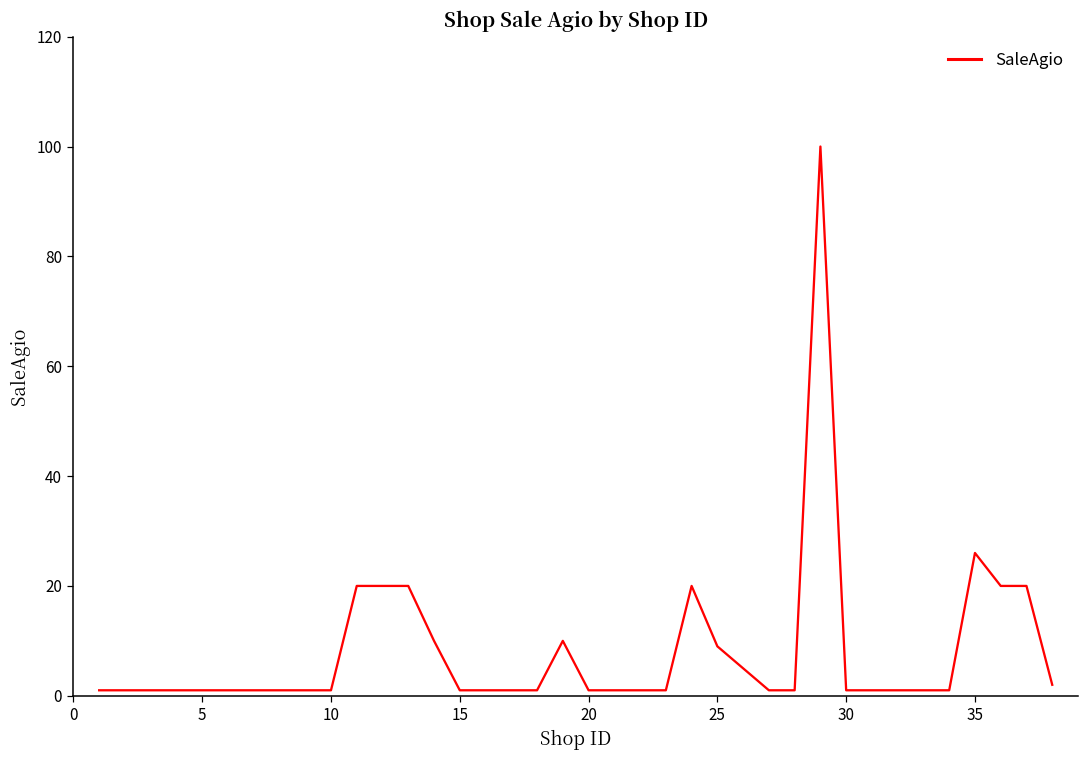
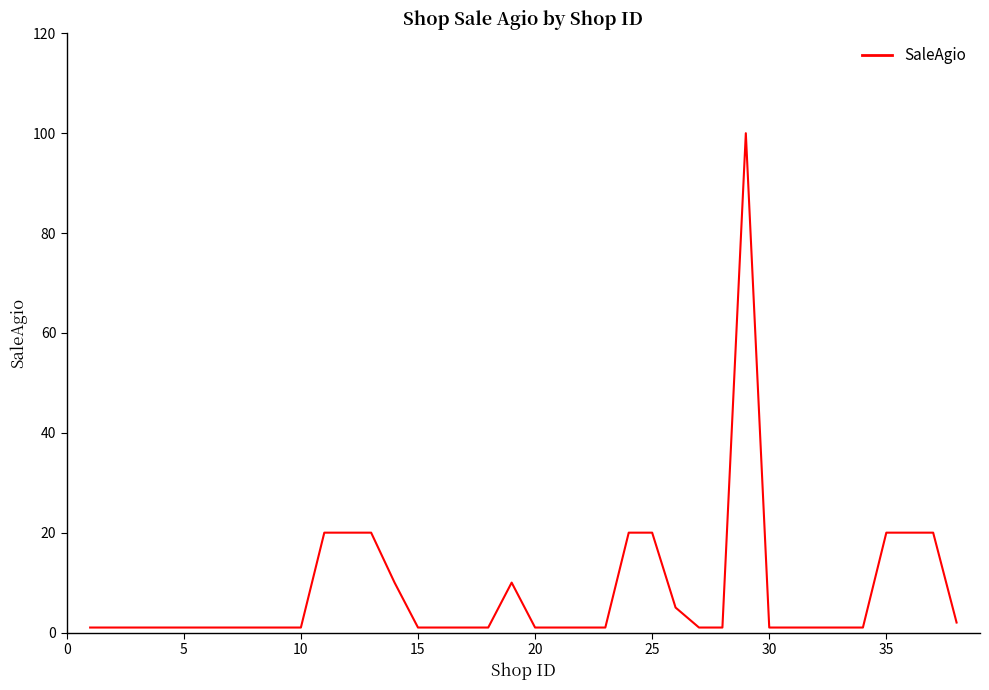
25: 9 -> 20
35: 26 -> 20
